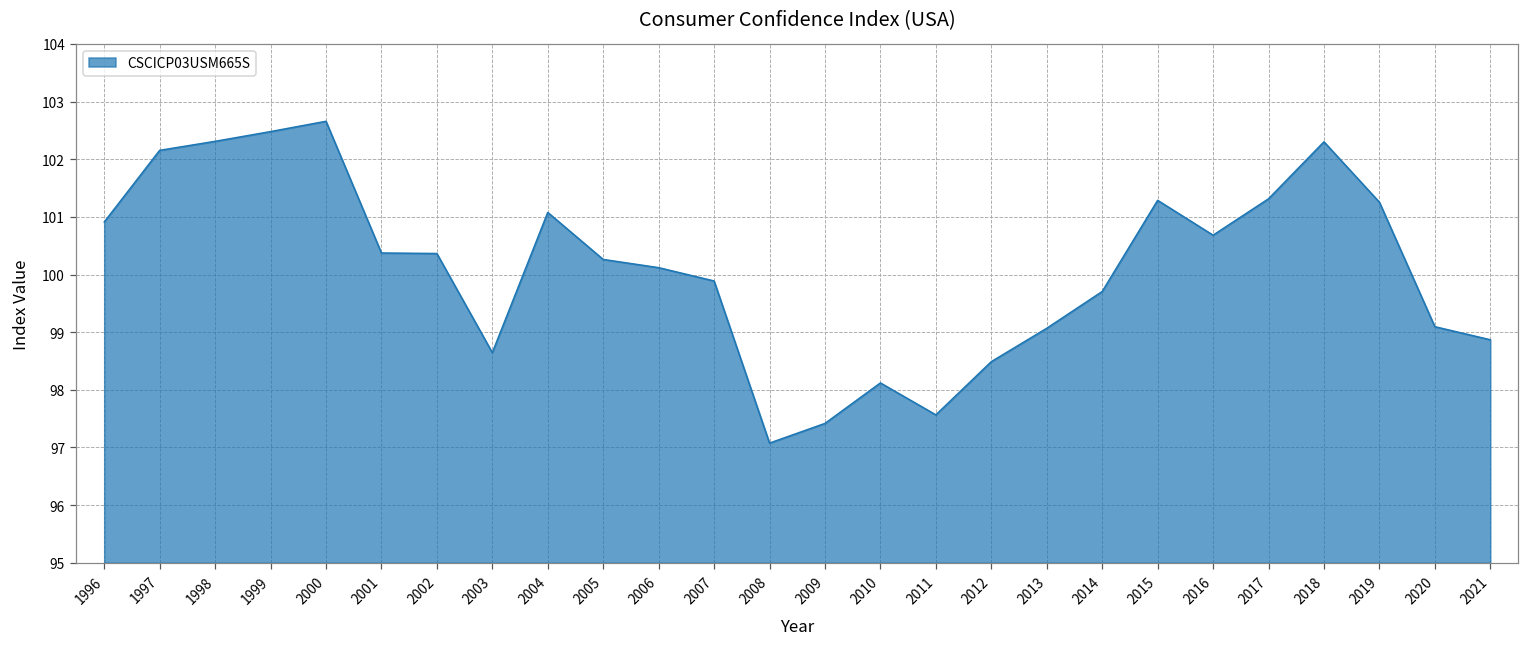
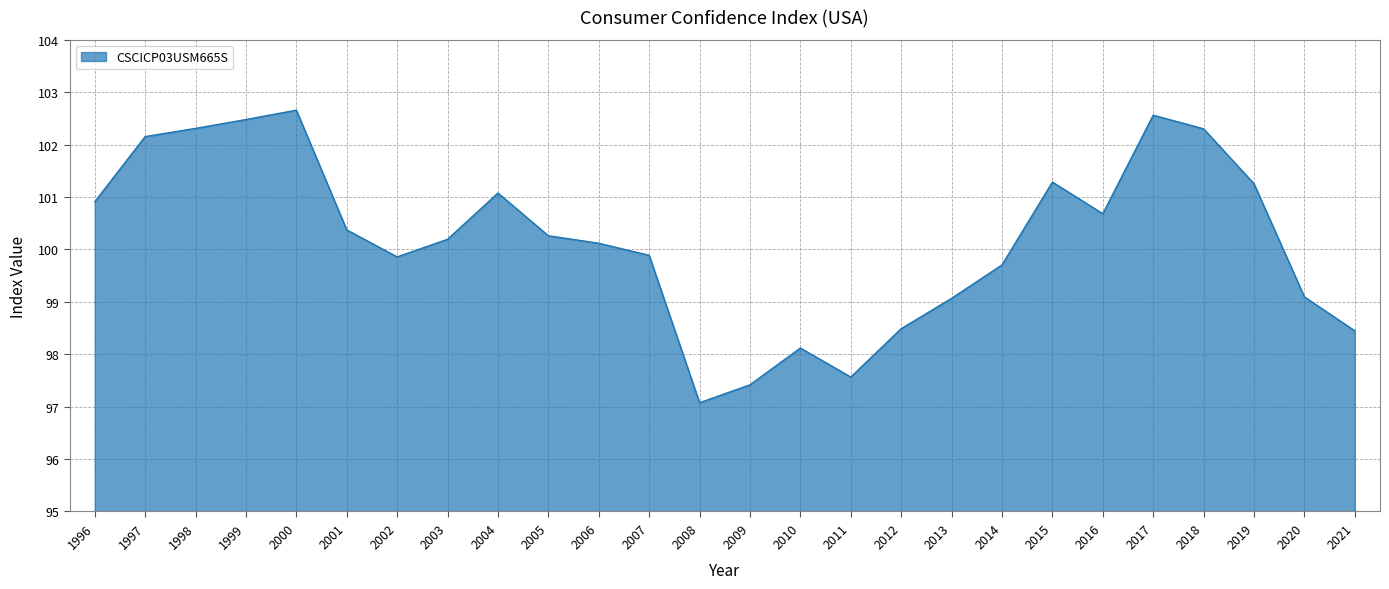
2002: 100.4 -> 99.9
2003: 98.6 -> 100.2
2017: 101.3 -> 102.6
2021: 98.9 -> 98.4
